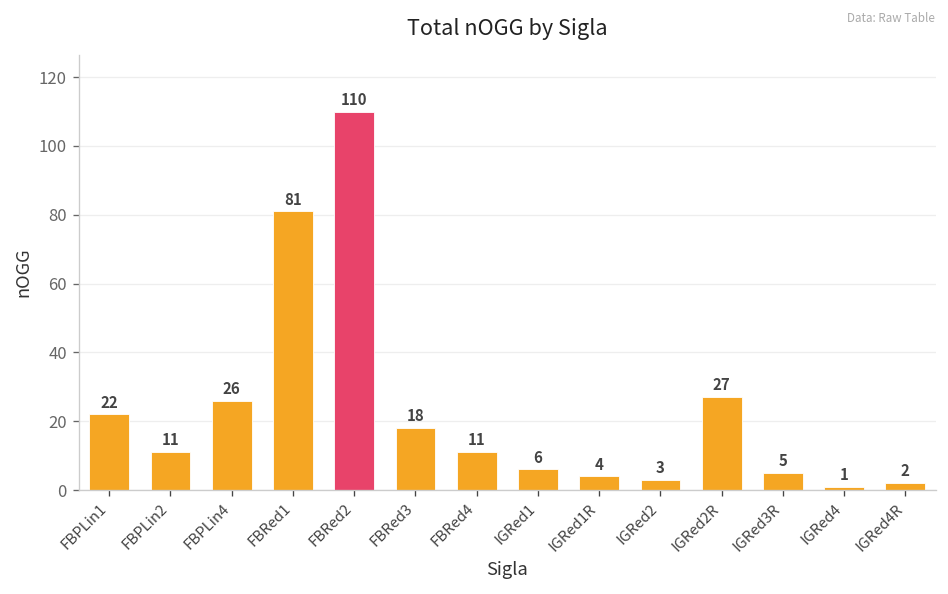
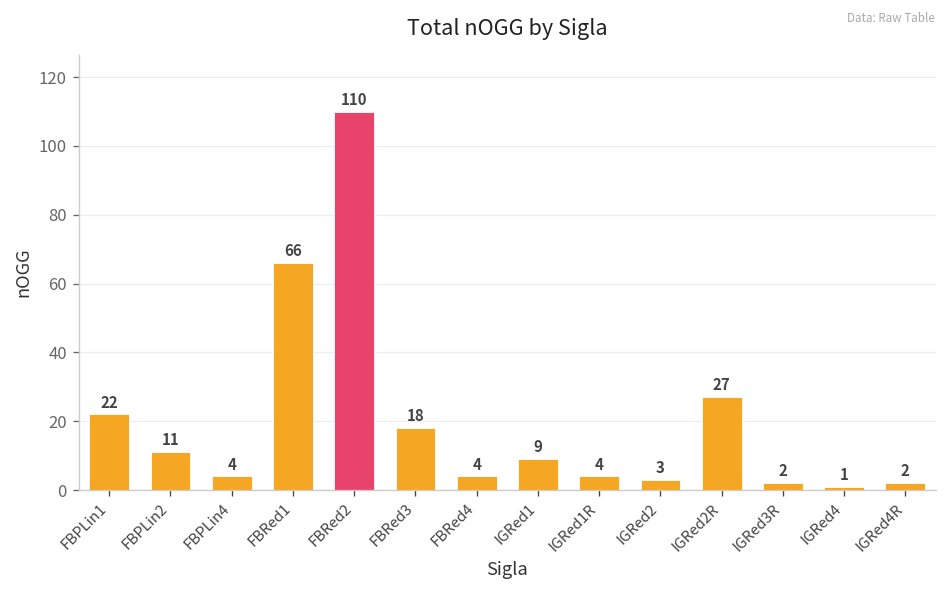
FBPLin4: 26 -> 4
FBRed1: 81 -> 66
FBRed4: 11 -> 4
IGRed1: 6 -> 9
IGRed3R: 5 -> 2
